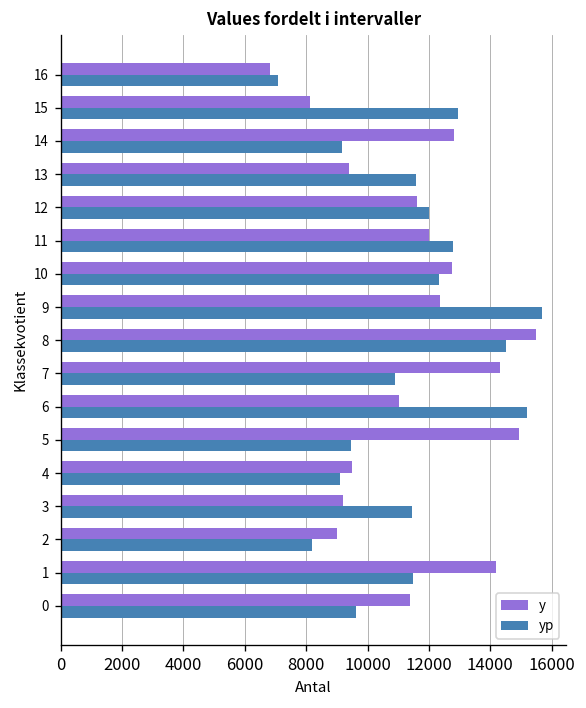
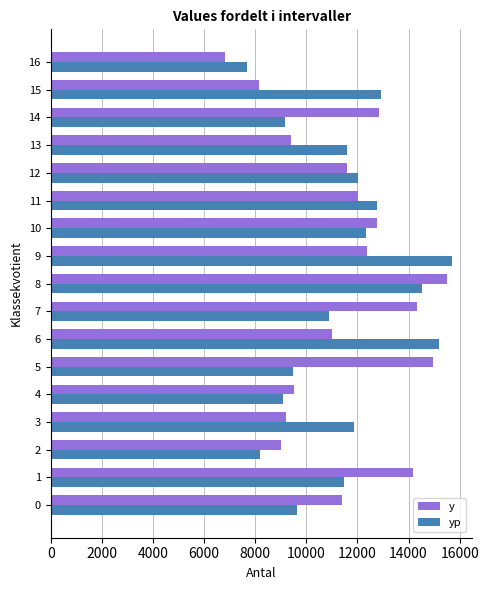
yp, 16: 7100 -> 7700
yp, 3: 11400 -> 11900
